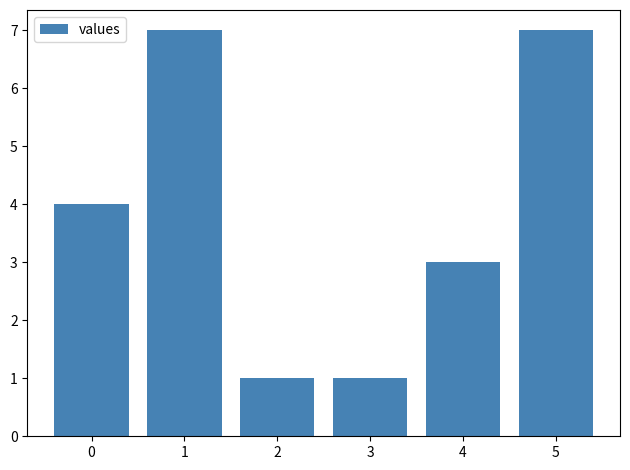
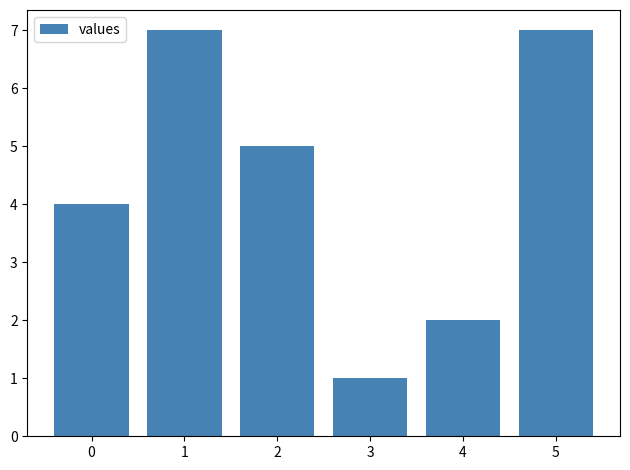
2: 1 -> 5
4: 3 -> 2
